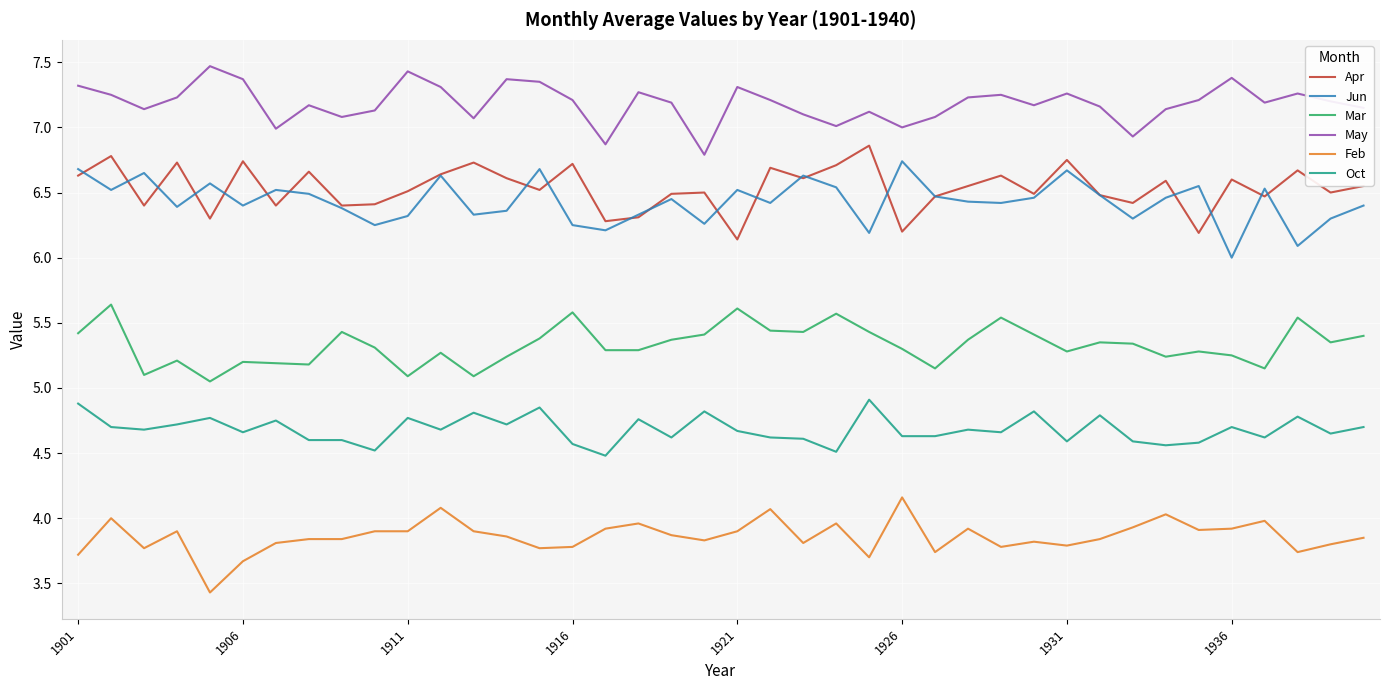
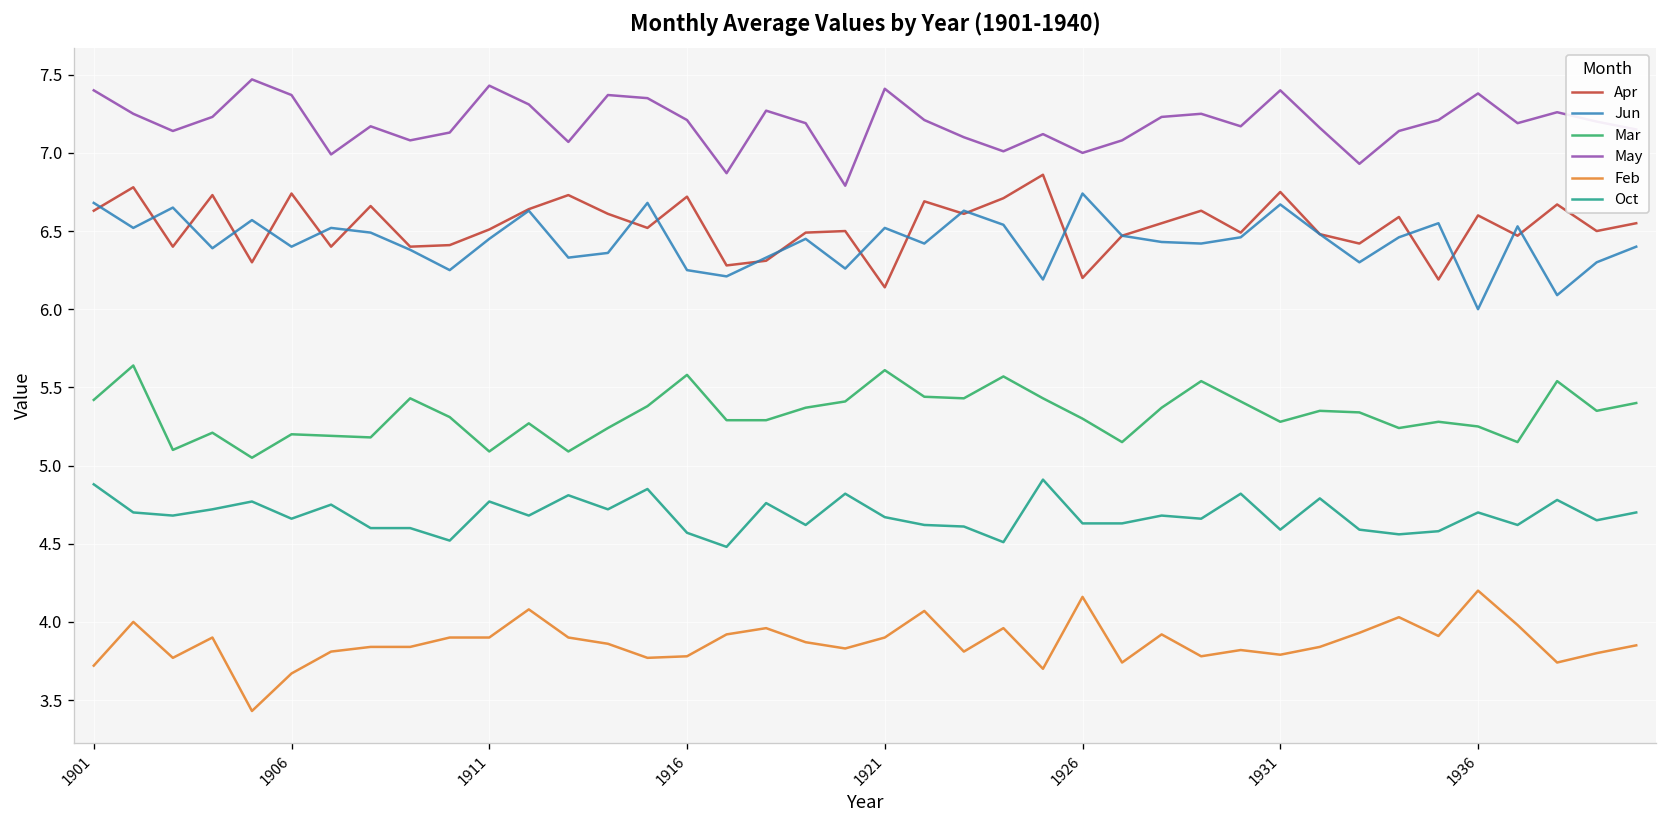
May, 1901: 7.32 -> 7.40
Jun, 1911: 6.32 -> 6.45
May, 1921: 7.31 -> 7.41
May, 1931: 7.26 -> 7.40
Feb, 1936: 3.92 -> 4.20
